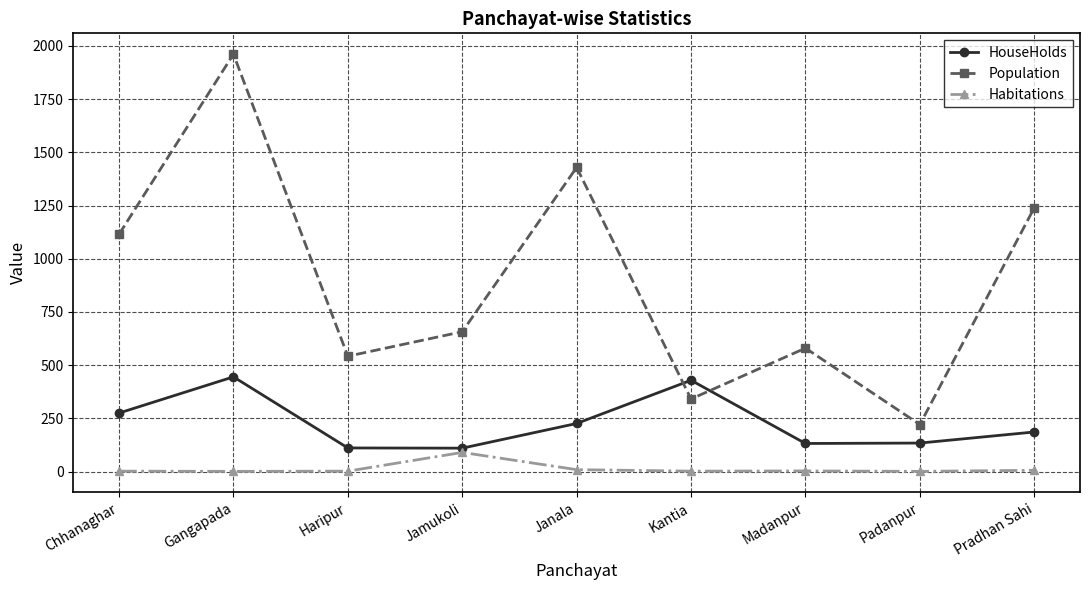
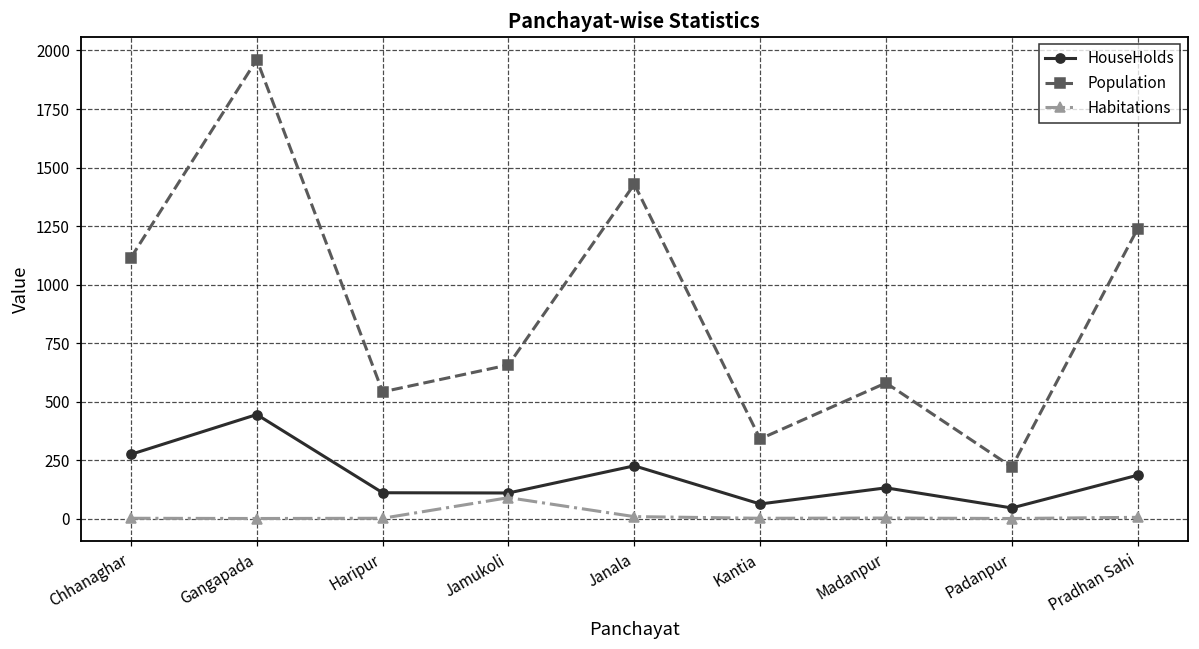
HouseHolds, Kantia: 430 -> 60
HouseHolds, Padanpur: 130 -> 50
